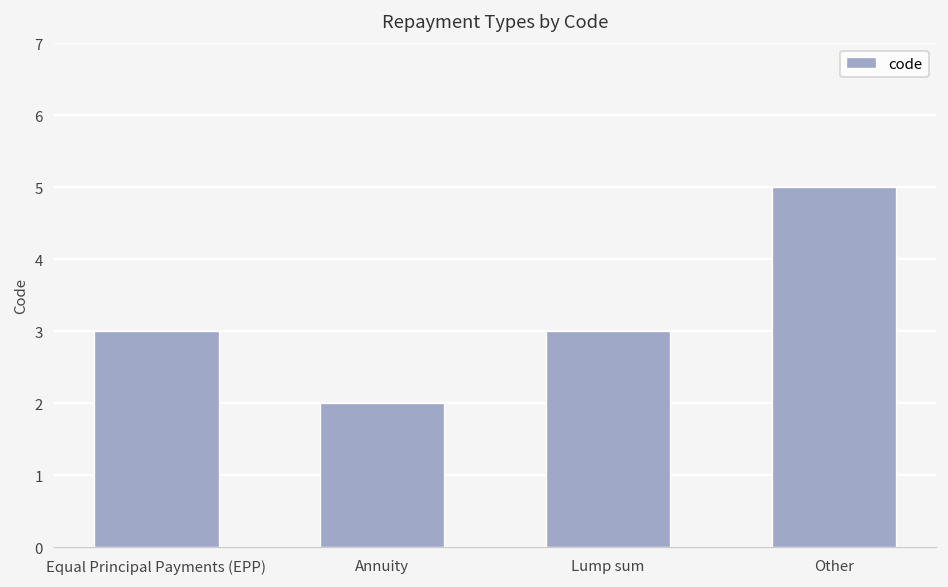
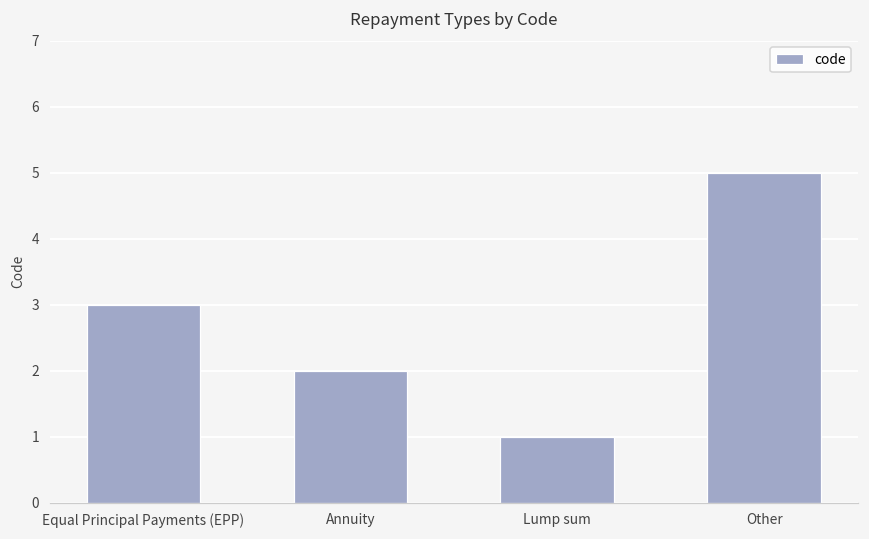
Lump sum: 3 -> 1
